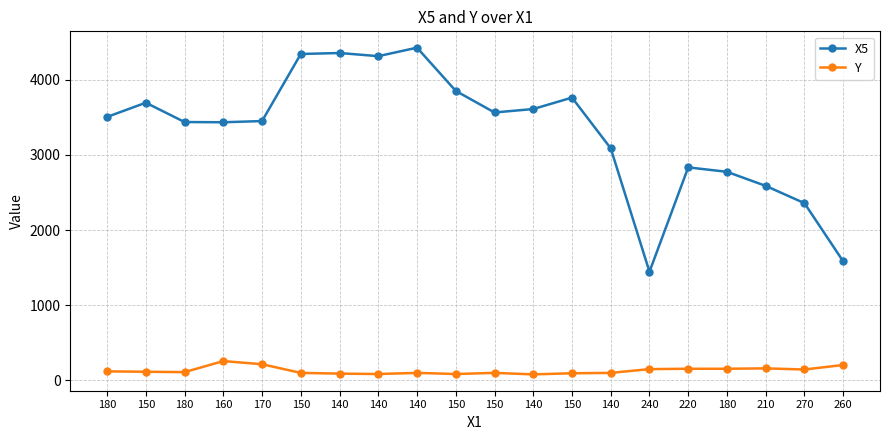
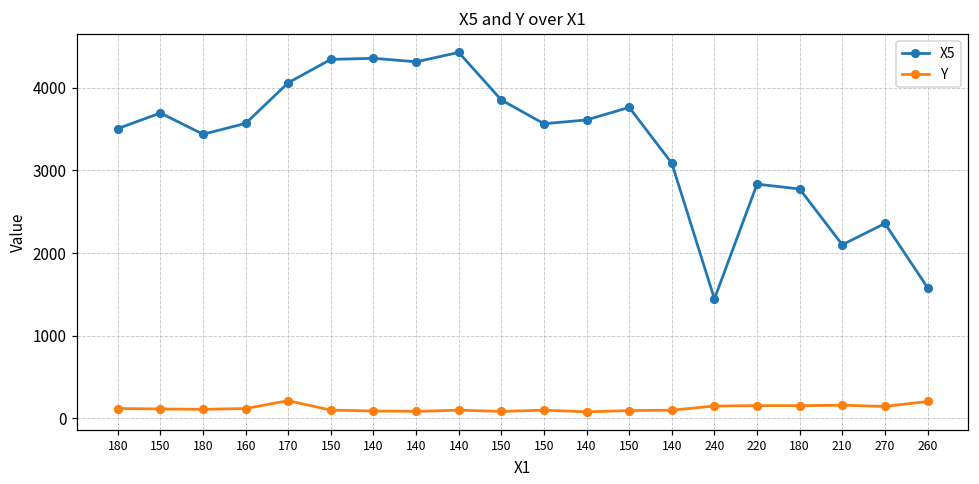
X5, 160: 3400 -> 3600
Y, 160: 300 -> 100
X5, 170: 3400 -> 4100
X5, 210: 2600 -> 2100
